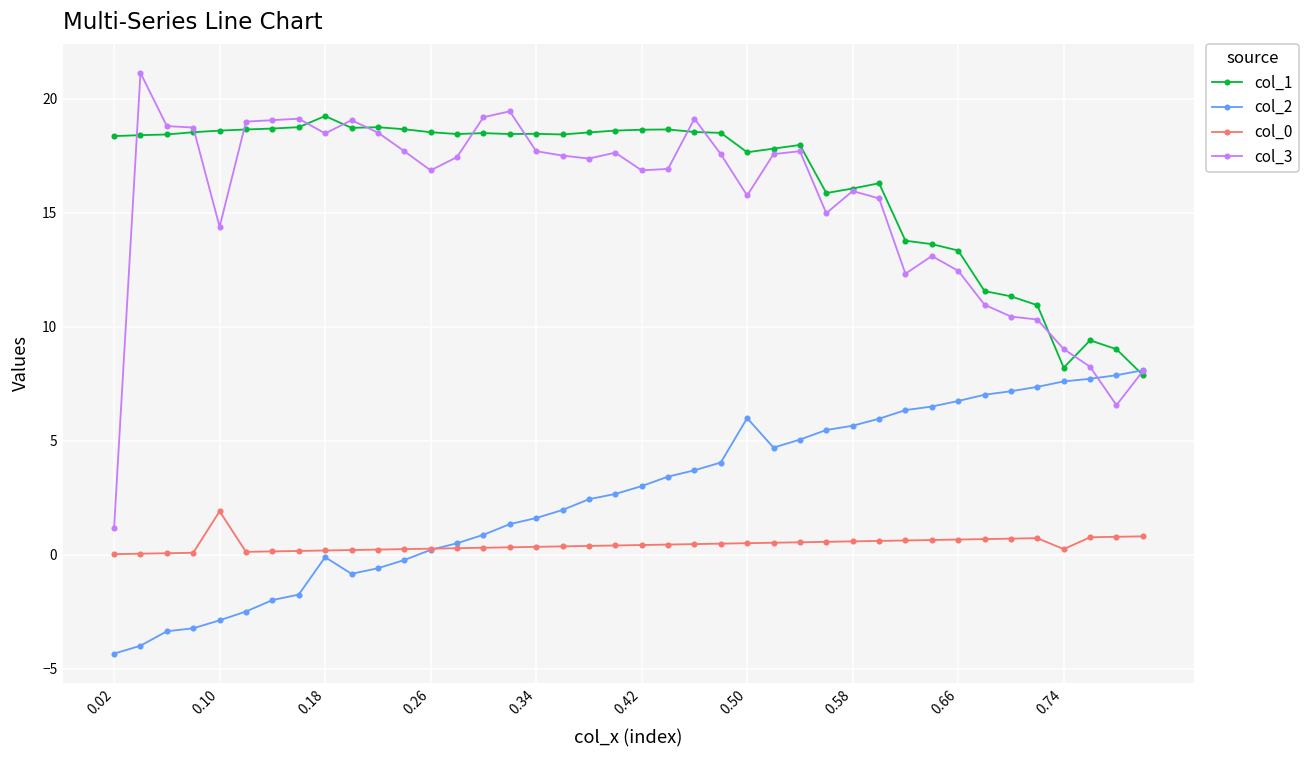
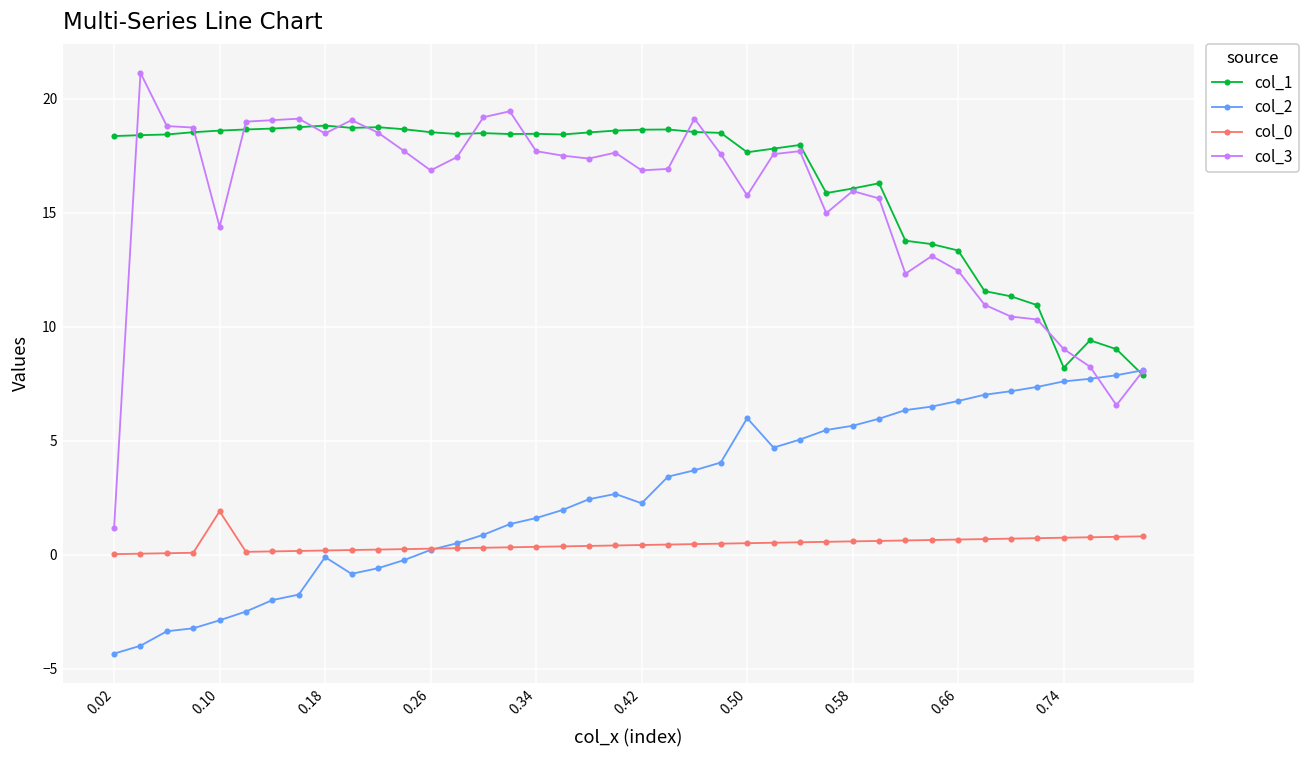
col_1, 0.18: 19.2 -> 18.8
col_2, 0.42: 3.0 -> 2.3
col_0, 0.74: 0.2 -> 0.7
